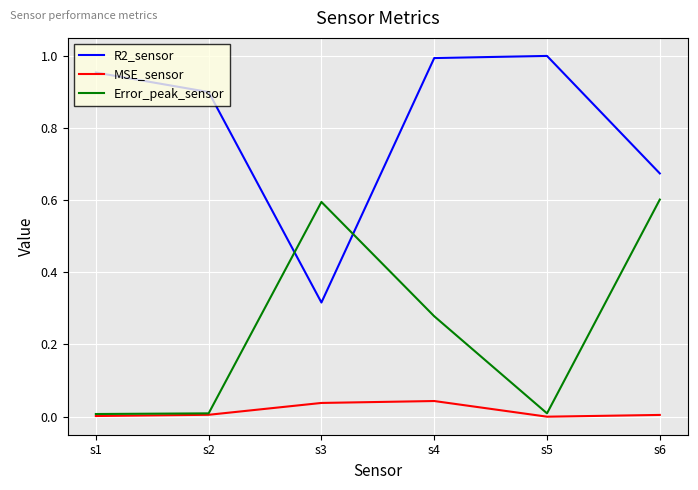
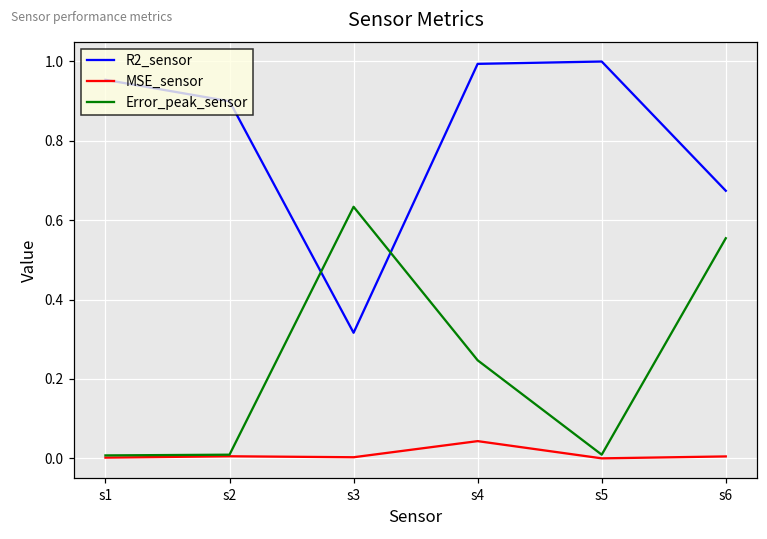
MSE_sensor, s3: 0.04 -> 0.00
Error_peak_sensor, s3: 0.59 -> 0.63
Error_peak_sensor, s4: 0.28 -> 0.25
Error_peak_sensor, s6: 0.60 -> 0.55
